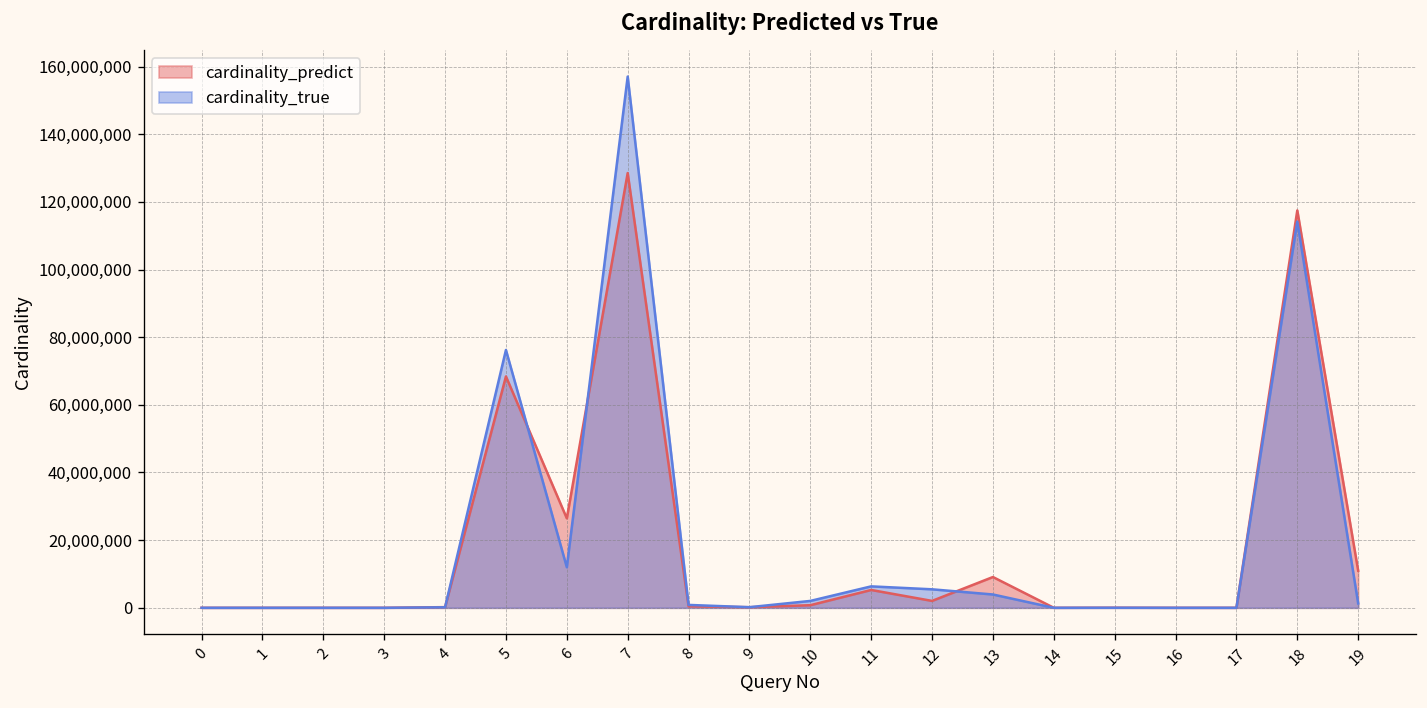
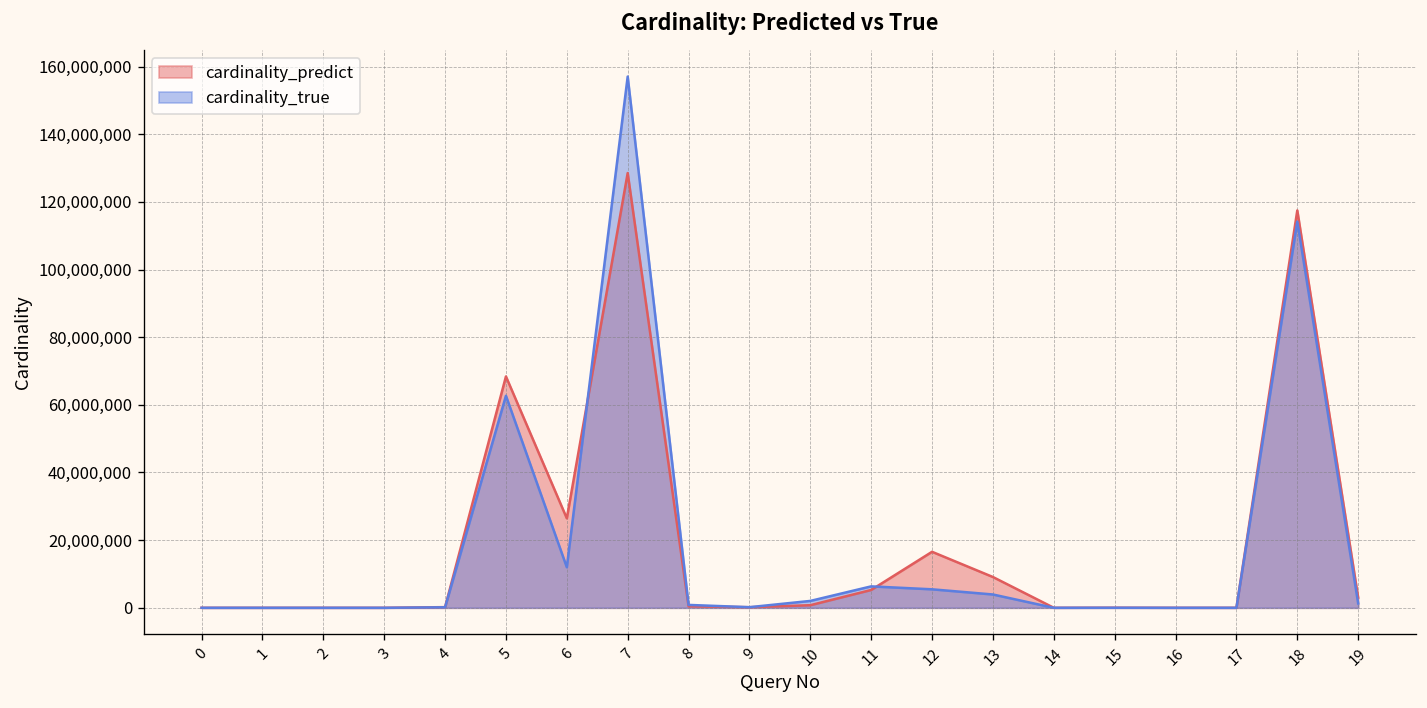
cardinality_true, 5: 76,000,000 -> 63,000,000
cardinality_predict, 12: 2,000,000 -> 17,000,000
cardinality_predict, 19: 11,000,000 -> 3,000,000
